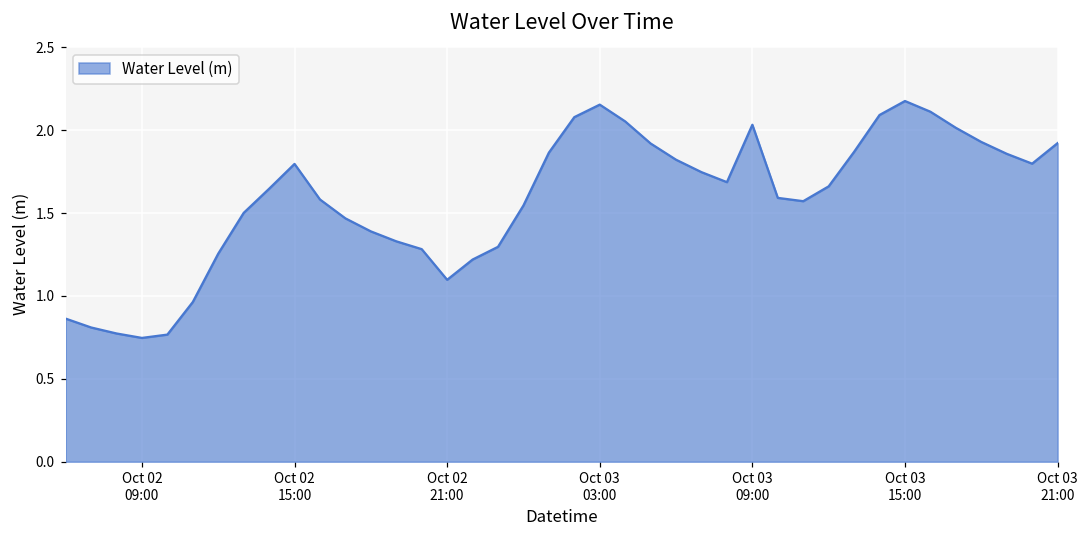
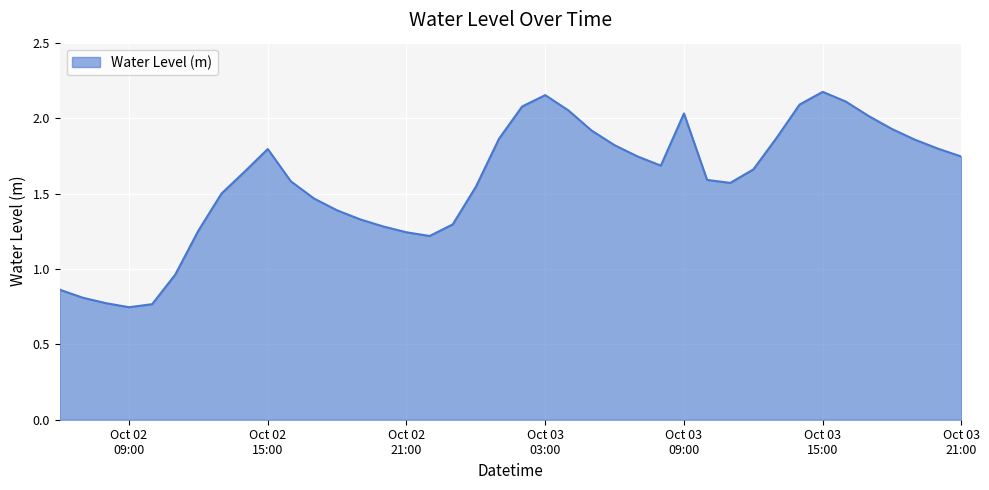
Oct 02 21:00: 1.10 -> 1.24
Oct 03 21:00: 1.92 -> 1.75
